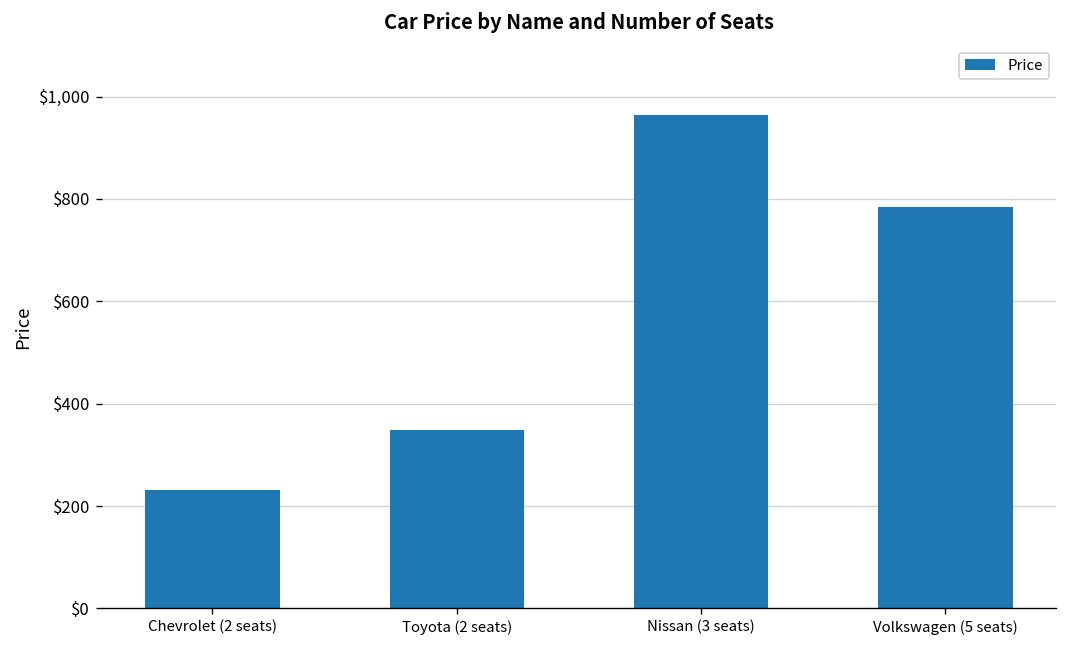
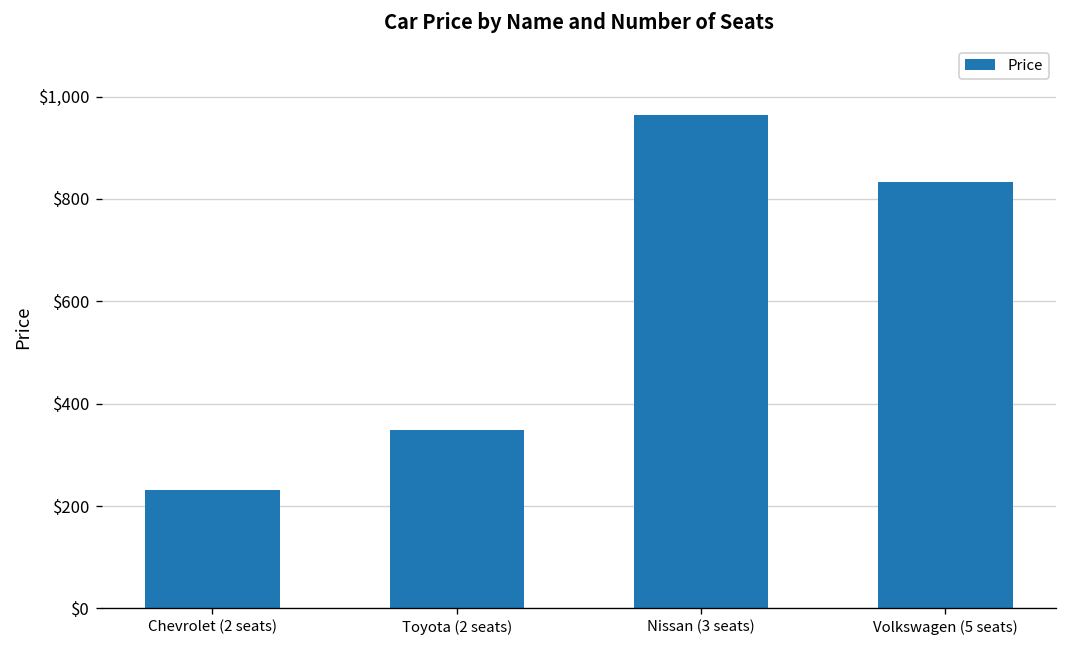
Volkswagen (5 seats): $780 -> $830
